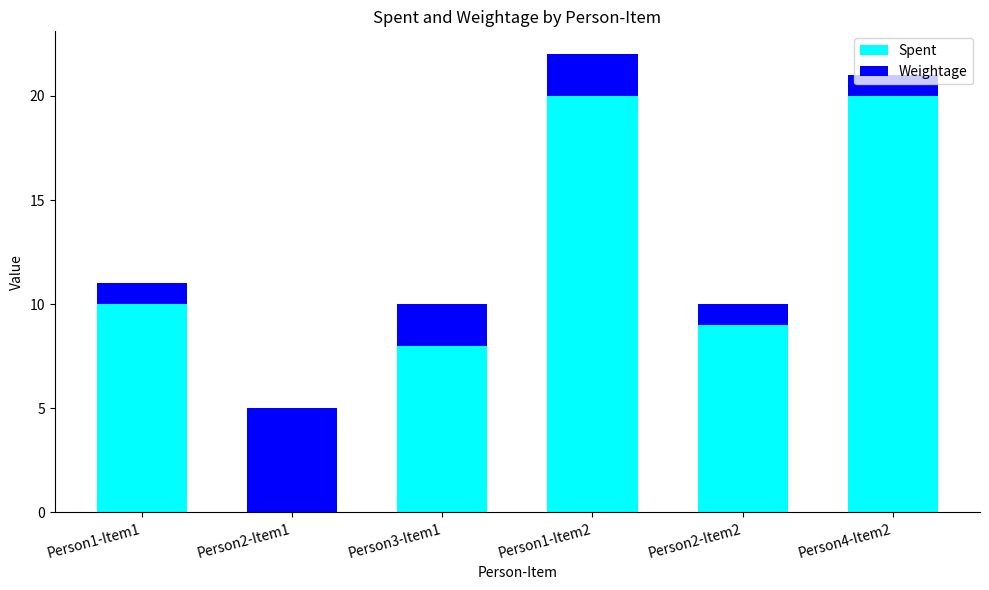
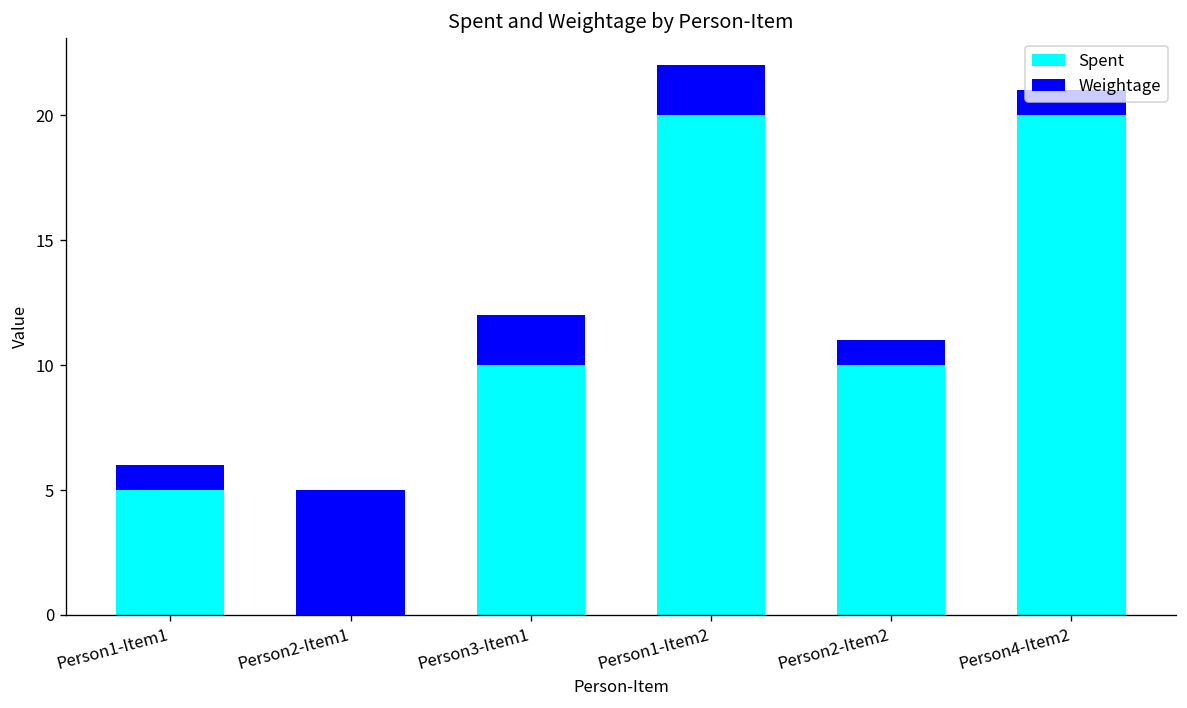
Spent, Person1-Item1: 10 -> 5
Spent, Person3-Item1: 8 -> 10
Spent, Person2-Item2: 9 -> 10
